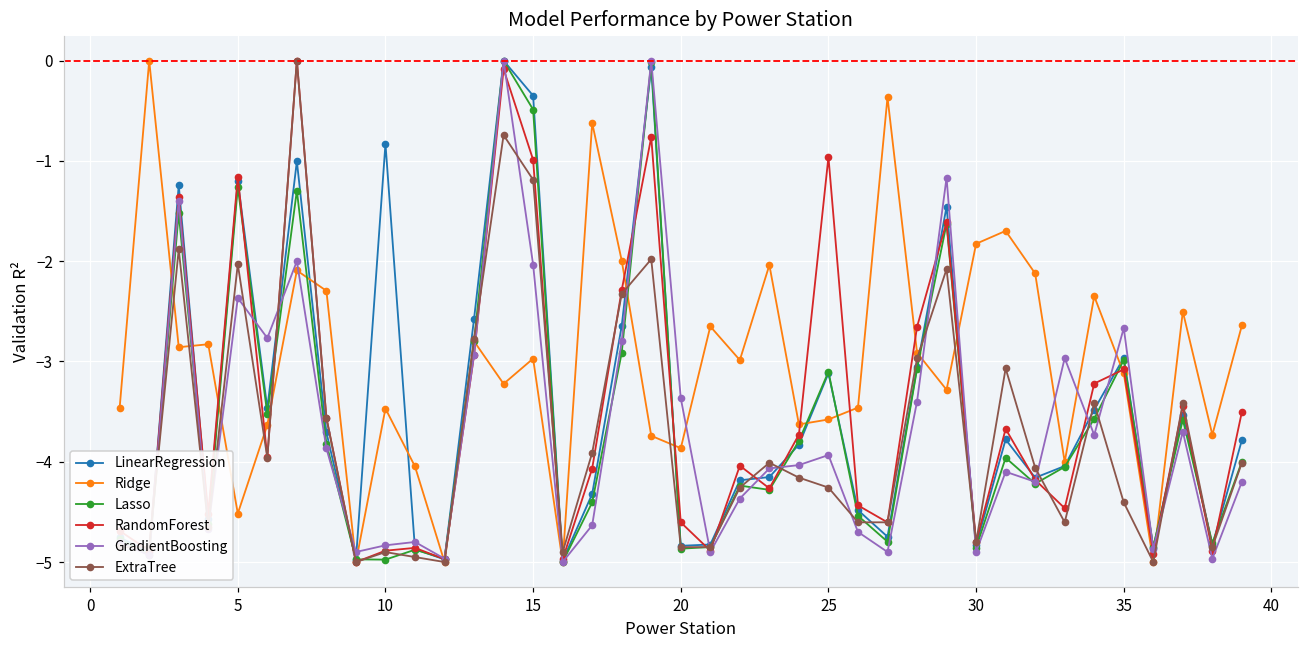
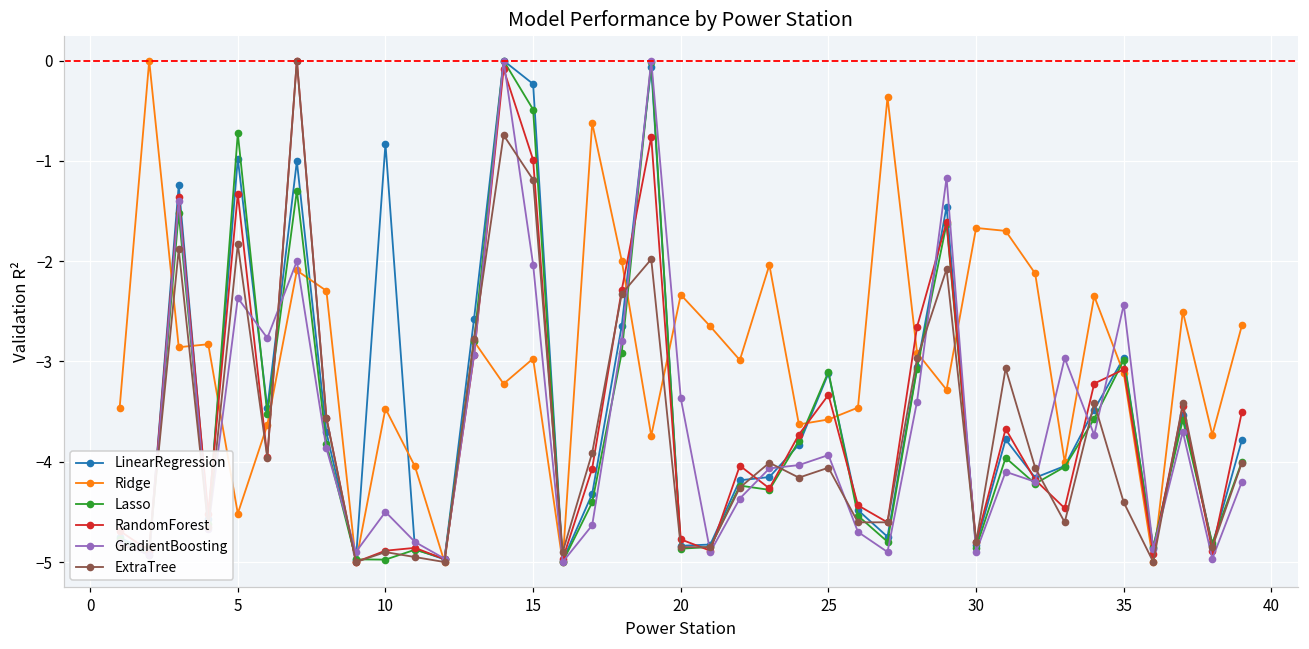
LinearRegression, 5: -1.2 -> -1.0
Lasso, 5: -1.3 -> -0.7
RandomForest, 5: -1.2 -> -1.3
ExtraTree, 5: -2.0 -> -1.8
GradientBoosting, 10: -4.8 -> -4.5
LinearRegression, 15: -0.3 -> -0.2
Ridge, 20: -3.9 -> -2.3
RandomForest, 20: -4.6 -> -4.8
RandomForest, 25: -1.0 -> -3.3
ExtraTree, 25: -4.3 -> -4.1
Ridge, 30: -1.8 -> -1.7
GradientBoosting, 35: -2.7 -> -2.4
